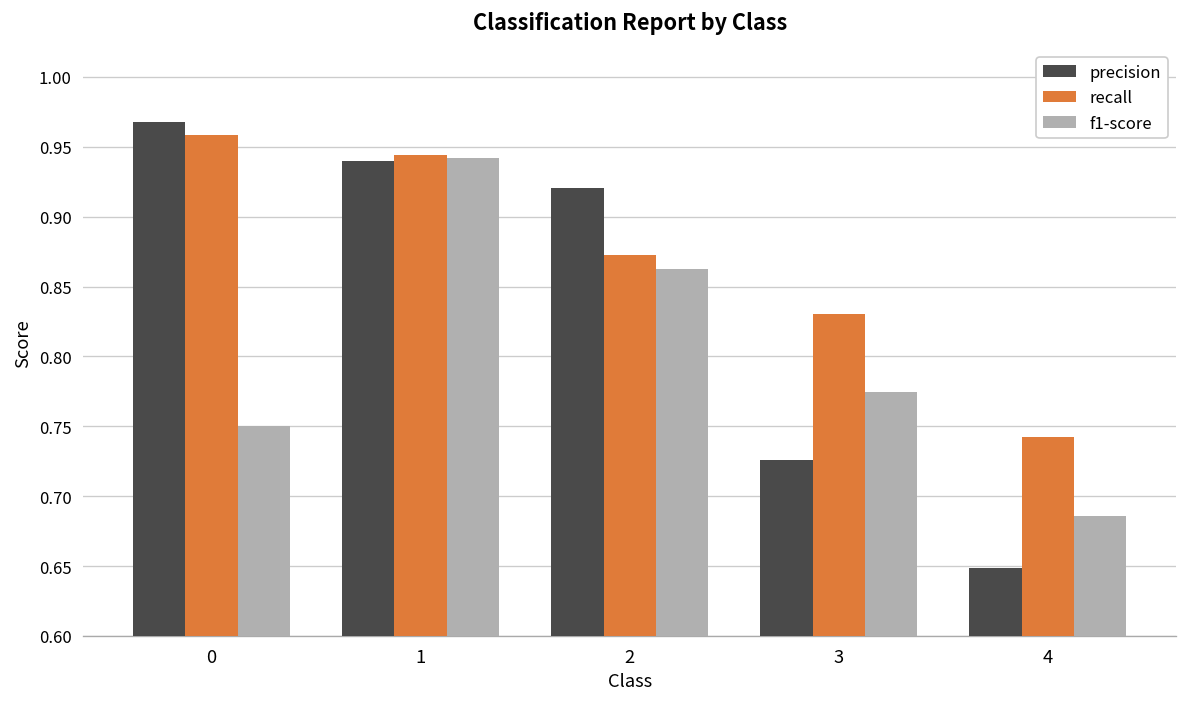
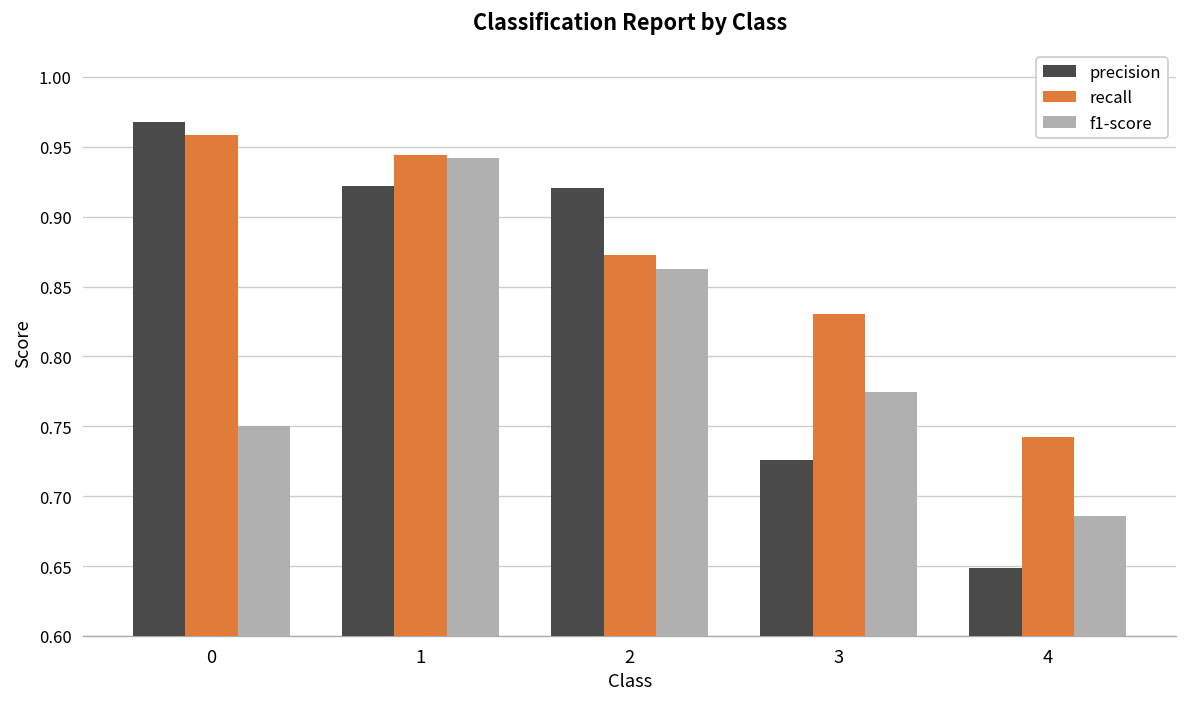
precision, 1: 0.940 -> 0.922
